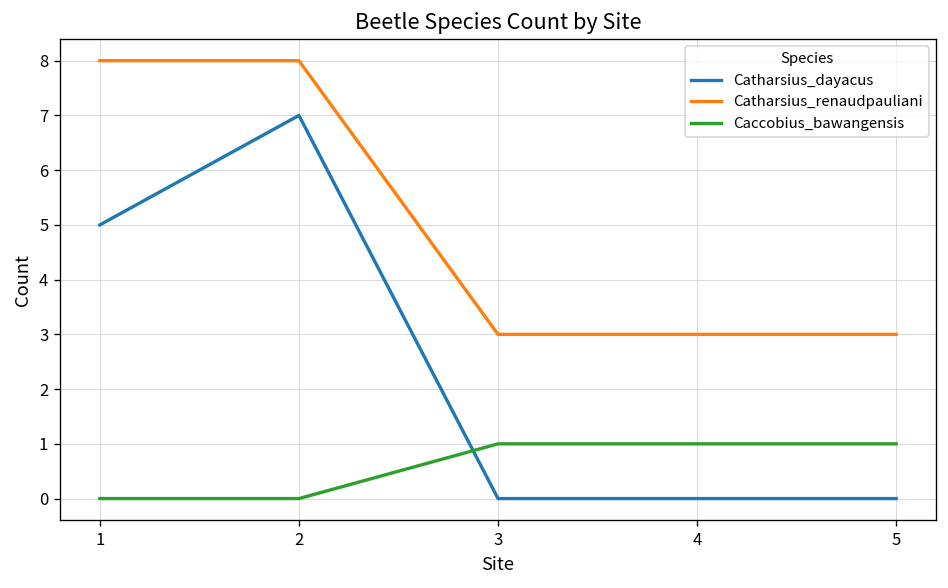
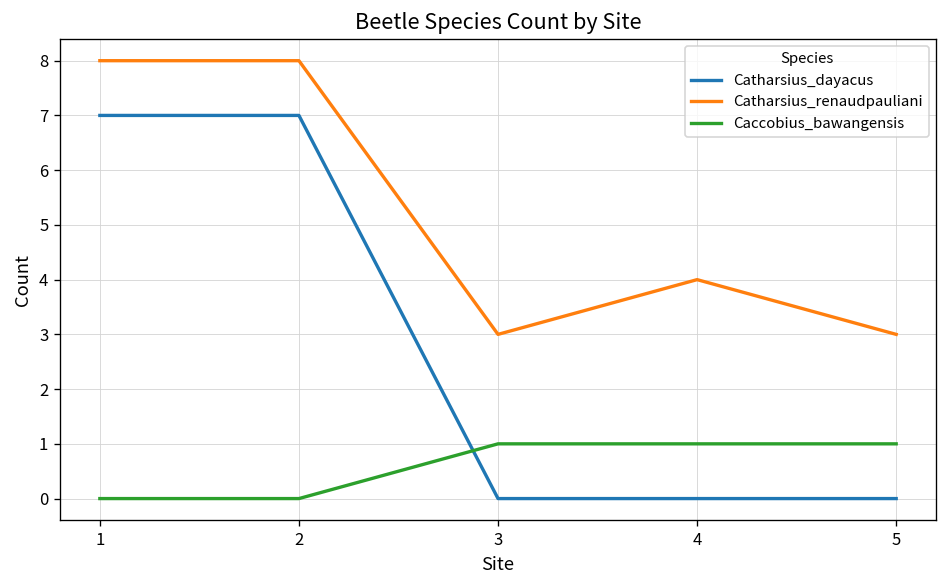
Catharsius_dayacus, 1: 5 -> 7
Catharsius_renaudpauliani, 4: 3 -> 4
